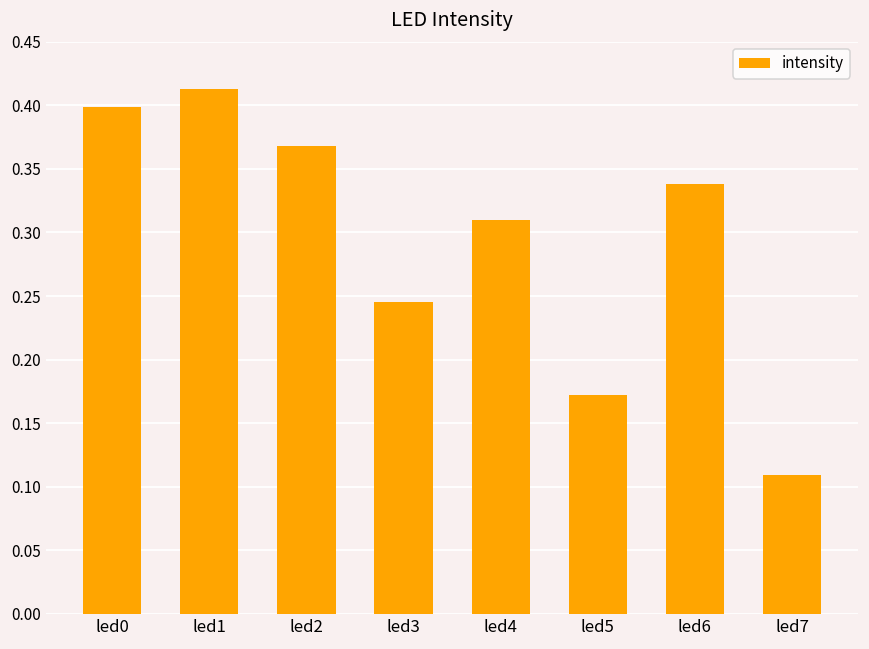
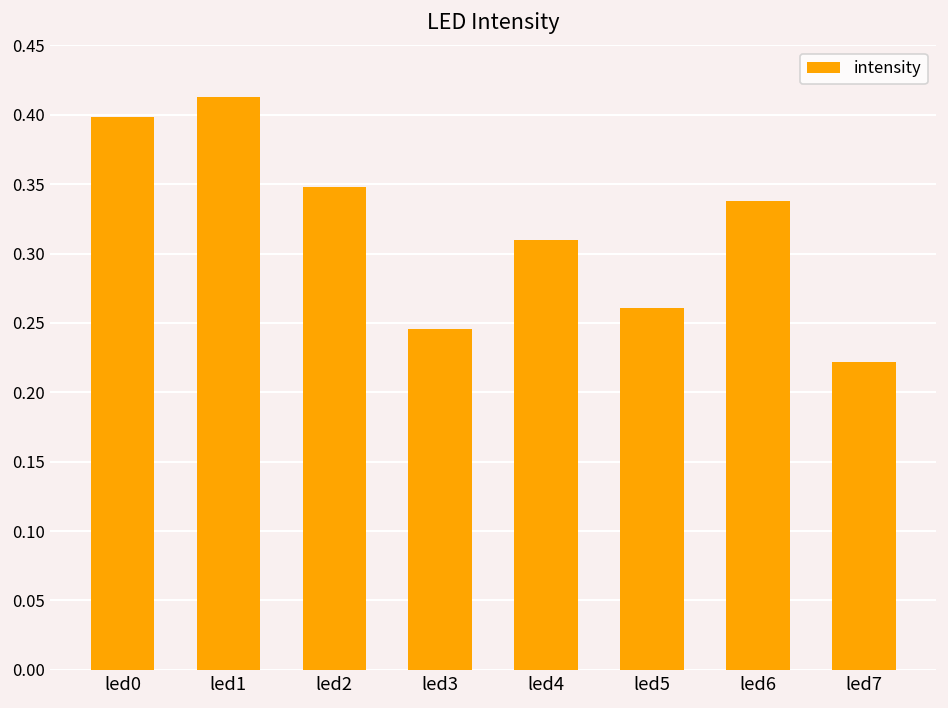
led2: 0.368 -> 0.348
led5: 0.172 -> 0.261
led7: 0.110 -> 0.222
